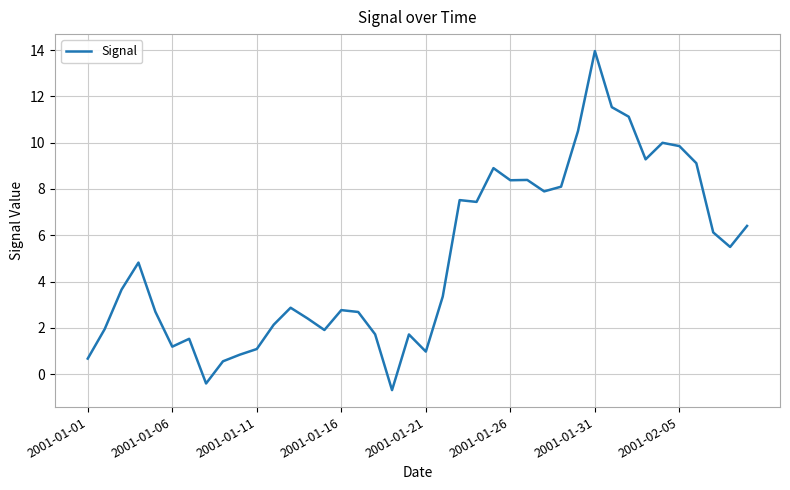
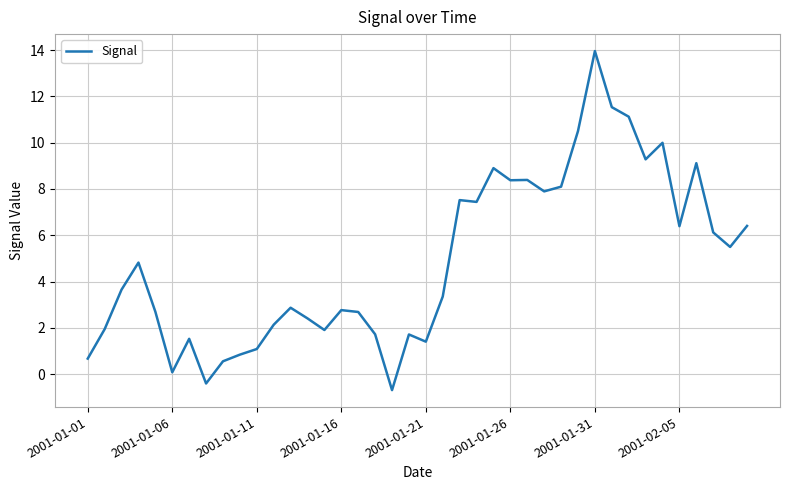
2001-01-06: 1.2 -> 0.1
2001-01-21: 1.0 -> 1.4
2001-02-05: 9.9 -> 6.4
